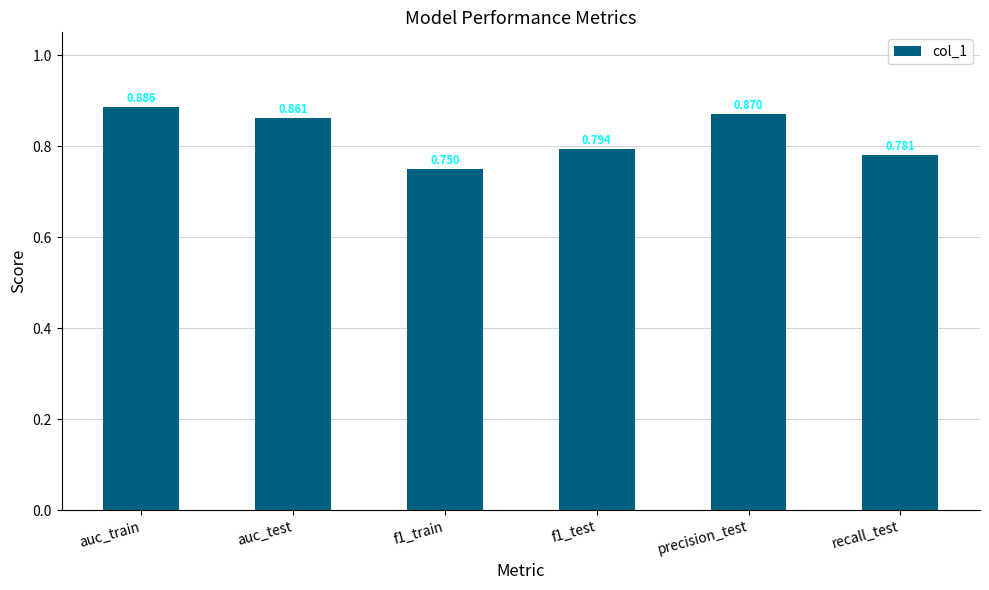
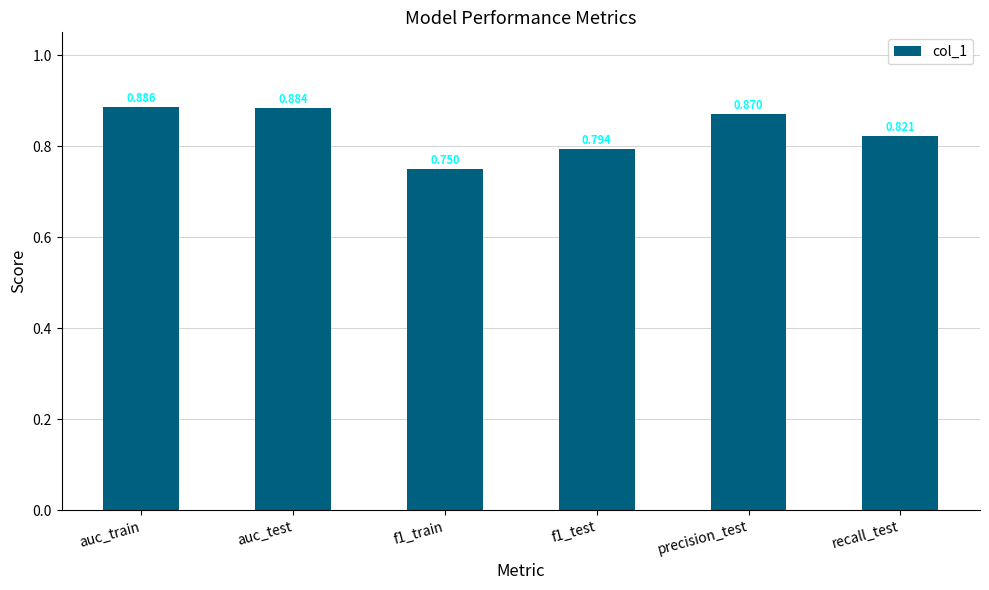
auc_test: 0.861 -> 0.884
recall_test: 0.781 -> 0.821
